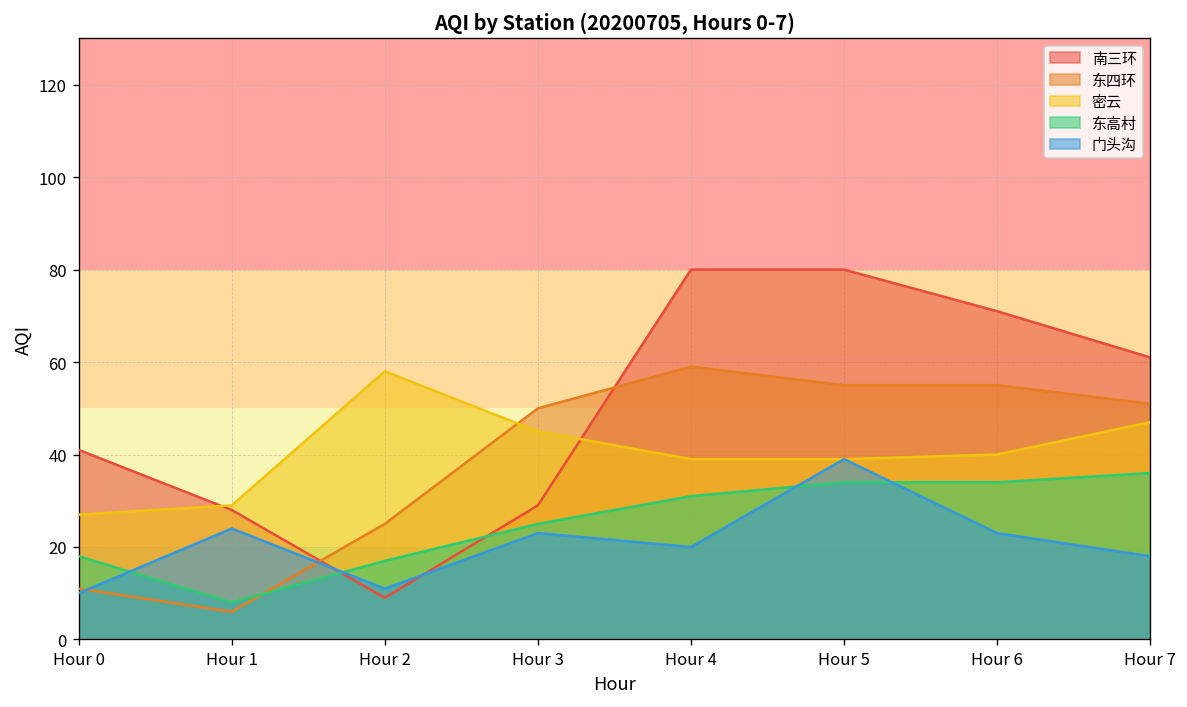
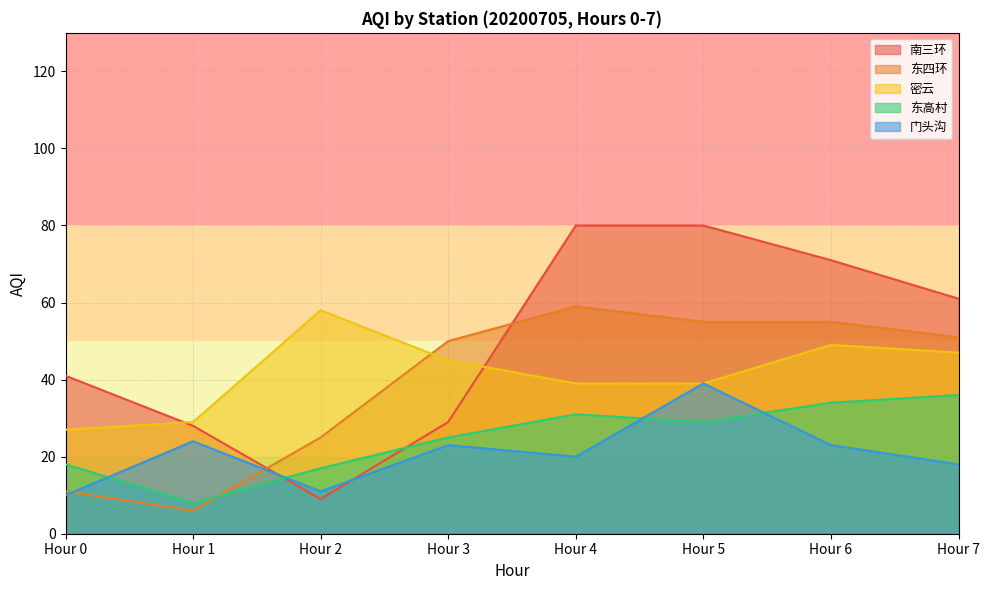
东高村, Hour 5: 34 -> 29
密云, Hour 6: 40 -> 49
